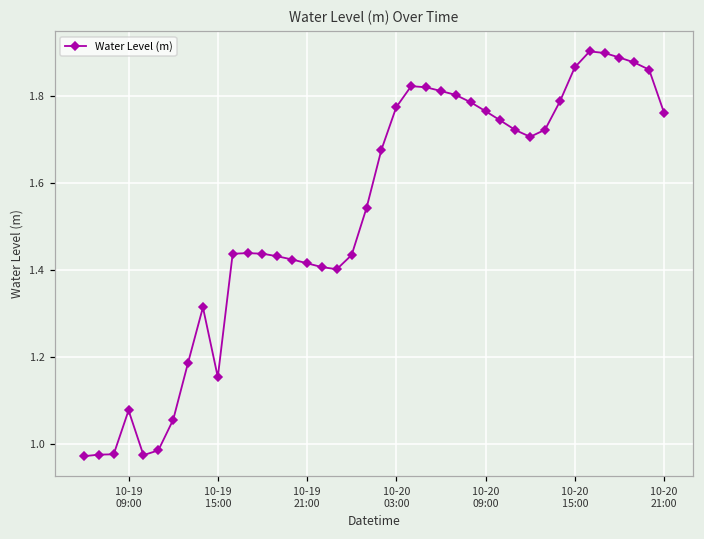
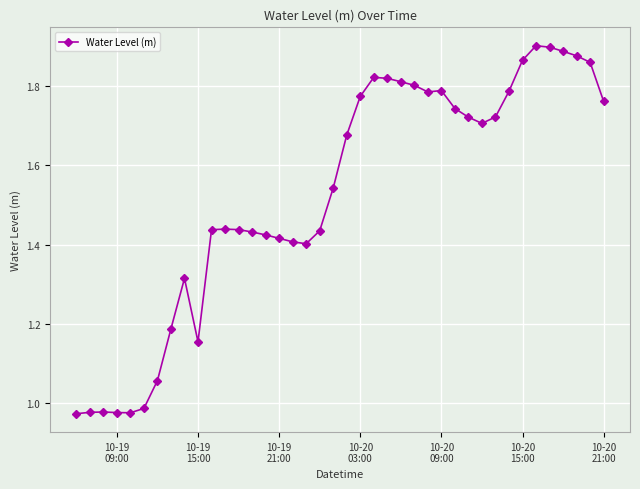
10-19 09:00: 1.08 -> 0.98
10-20 09:00: 1.77 -> 1.79
